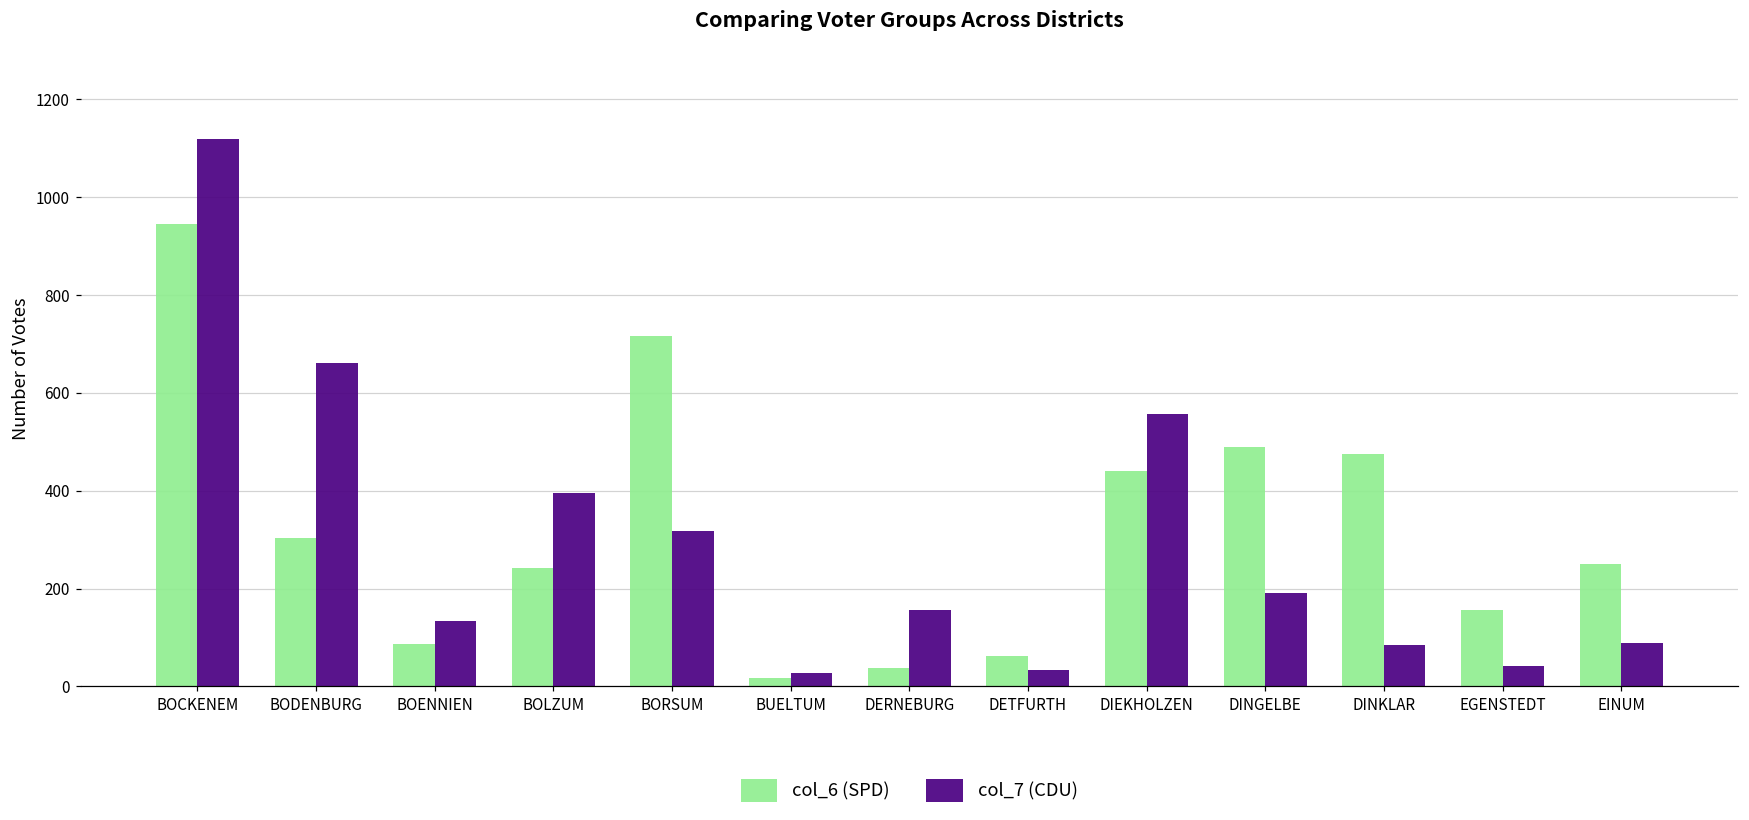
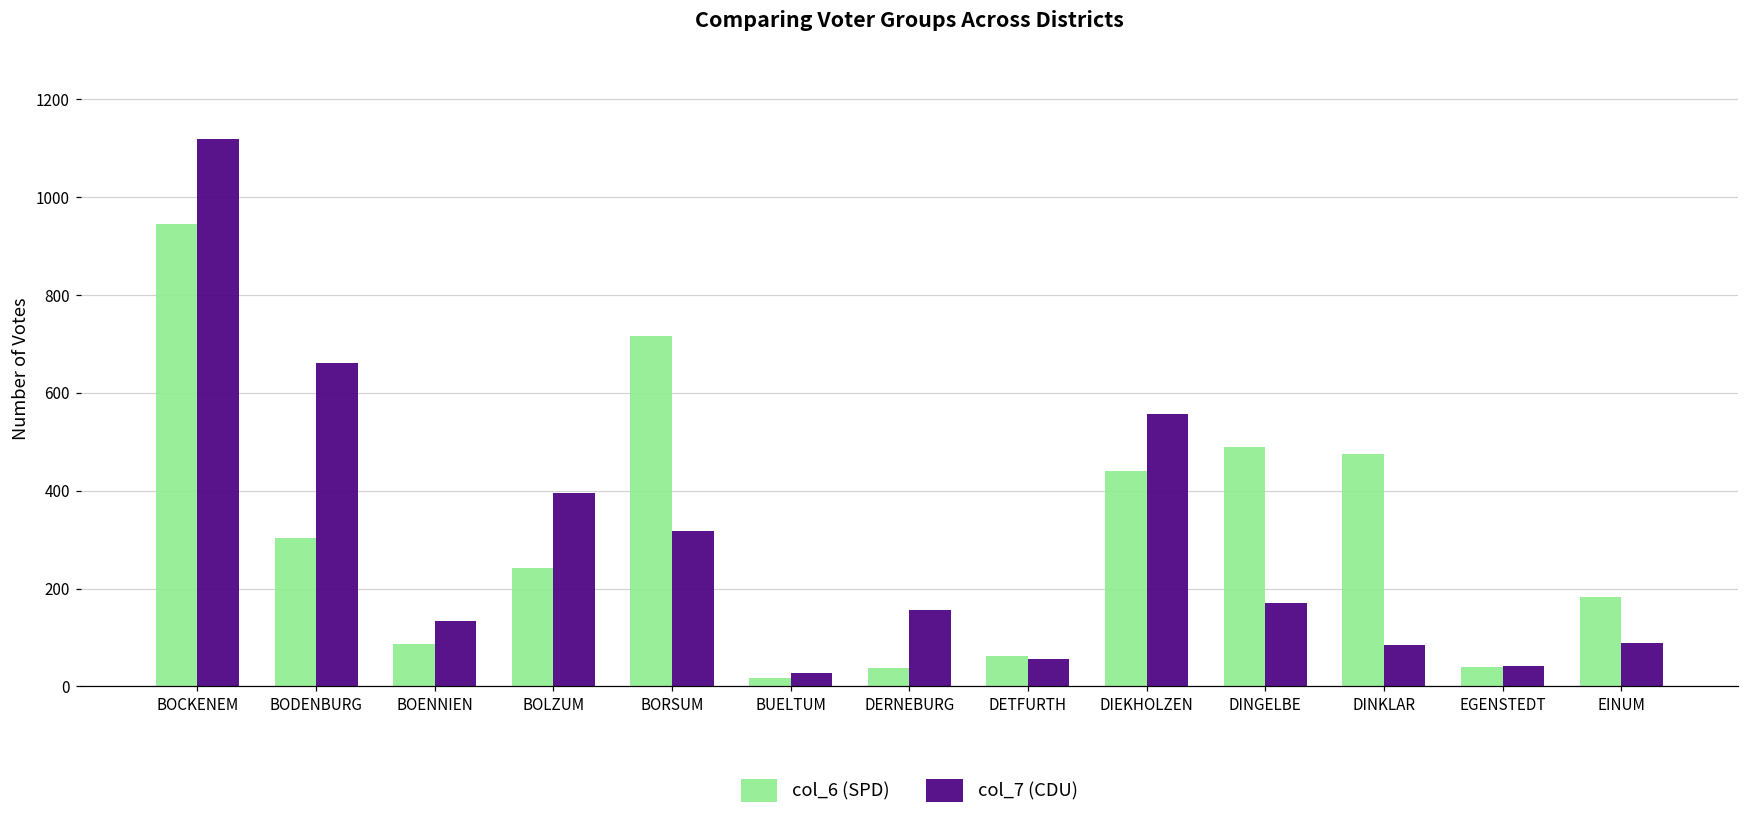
col_7 (CDU), DETFURTH: 30 -> 60
col_7 (CDU), DINGELBE: 190 -> 170
col_6 (SPD), EGENSTEDT: 160 -> 40
col_6 (SPD), EINUM: 250 -> 180
